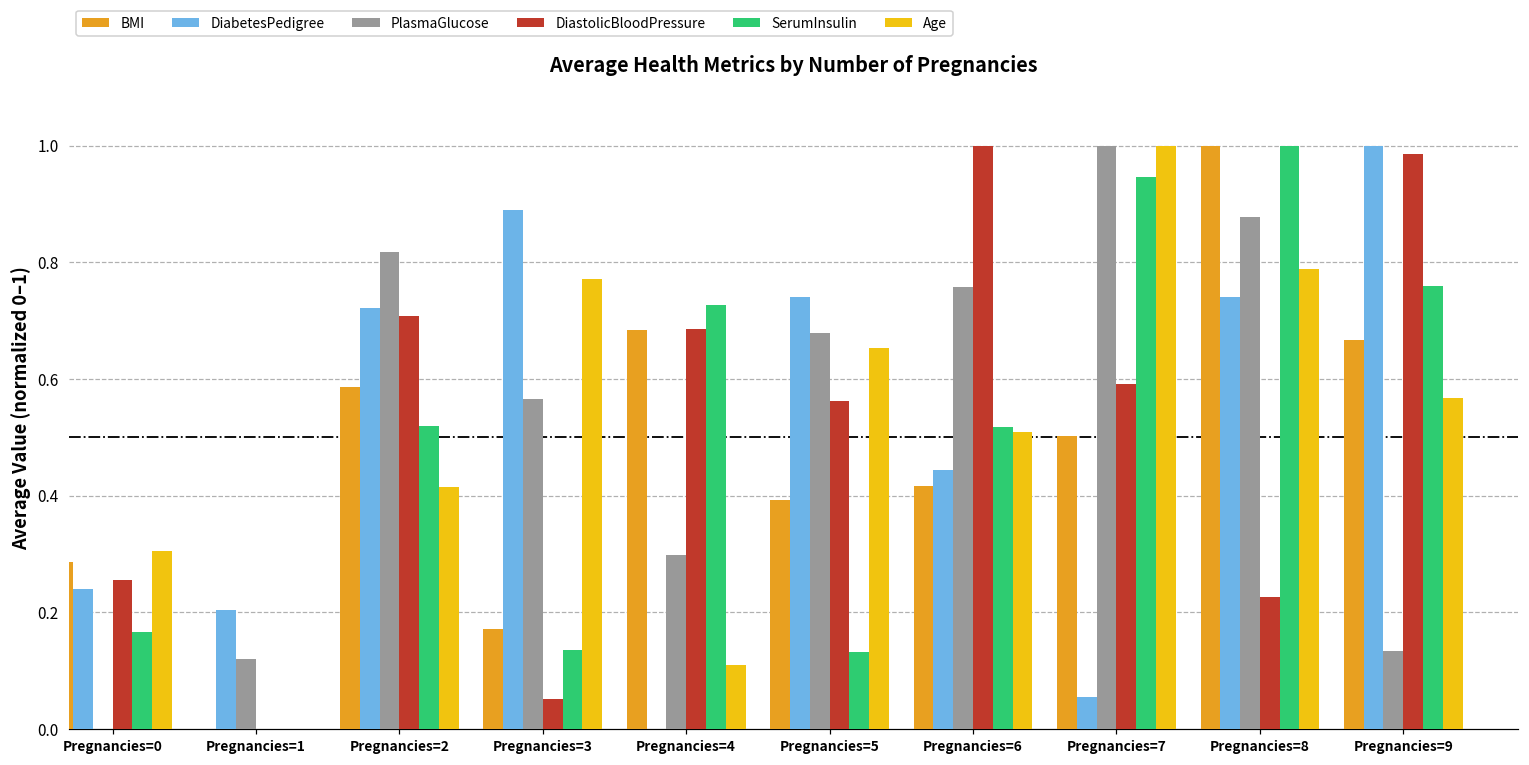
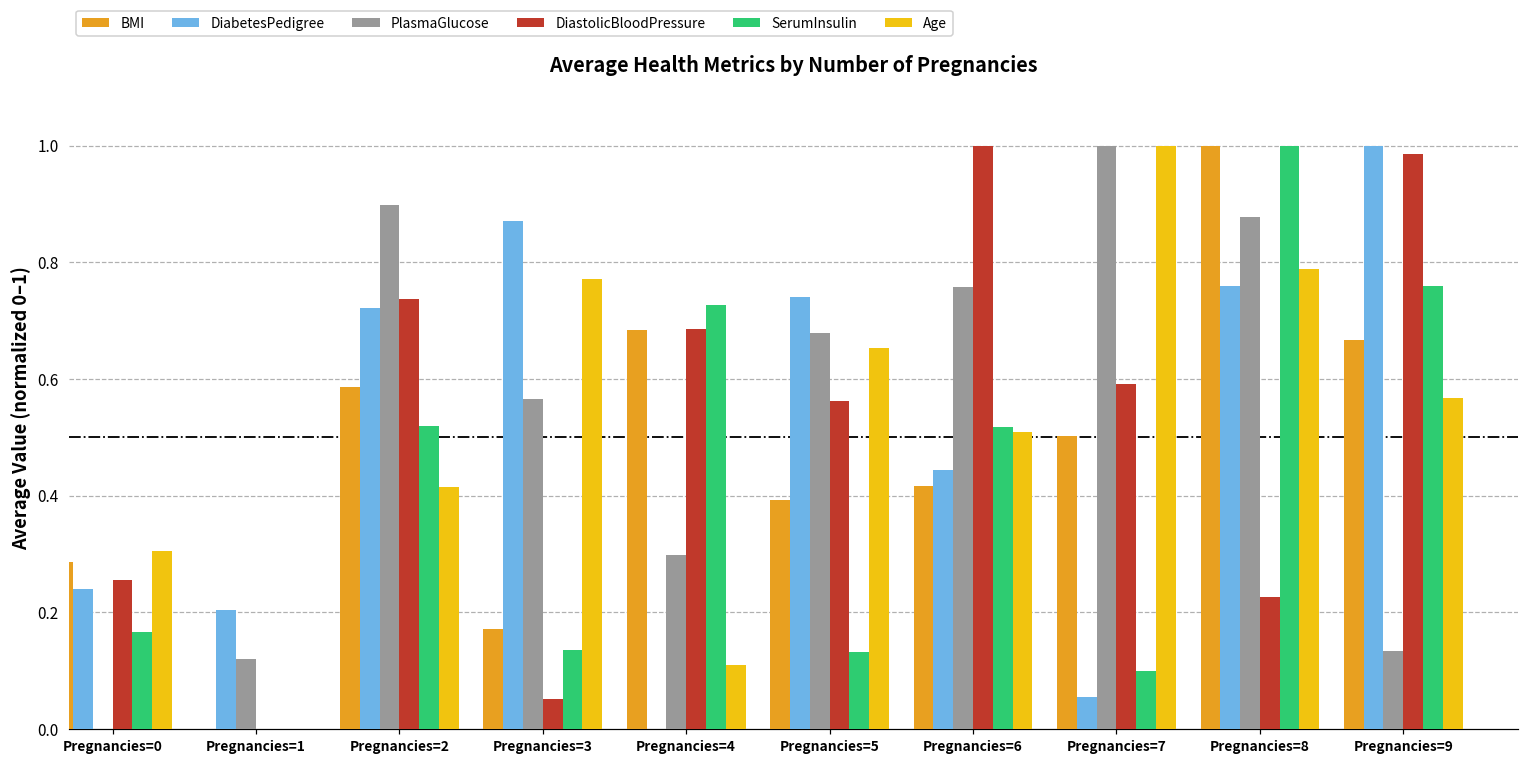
PlasmaGlucose, Pregnancies=2: 0.82 -> 0.90
DiastolicBloodPressure, Pregnancies=2: 0.71 -> 0.74
DiabetesPedigree, Pregnancies=3: 0.89 -> 0.87
SerumInsulin, Pregnancies=7: 0.95 -> 0.10
DiabetesPedigree, Pregnancies=8: 0.74 -> 0.76
